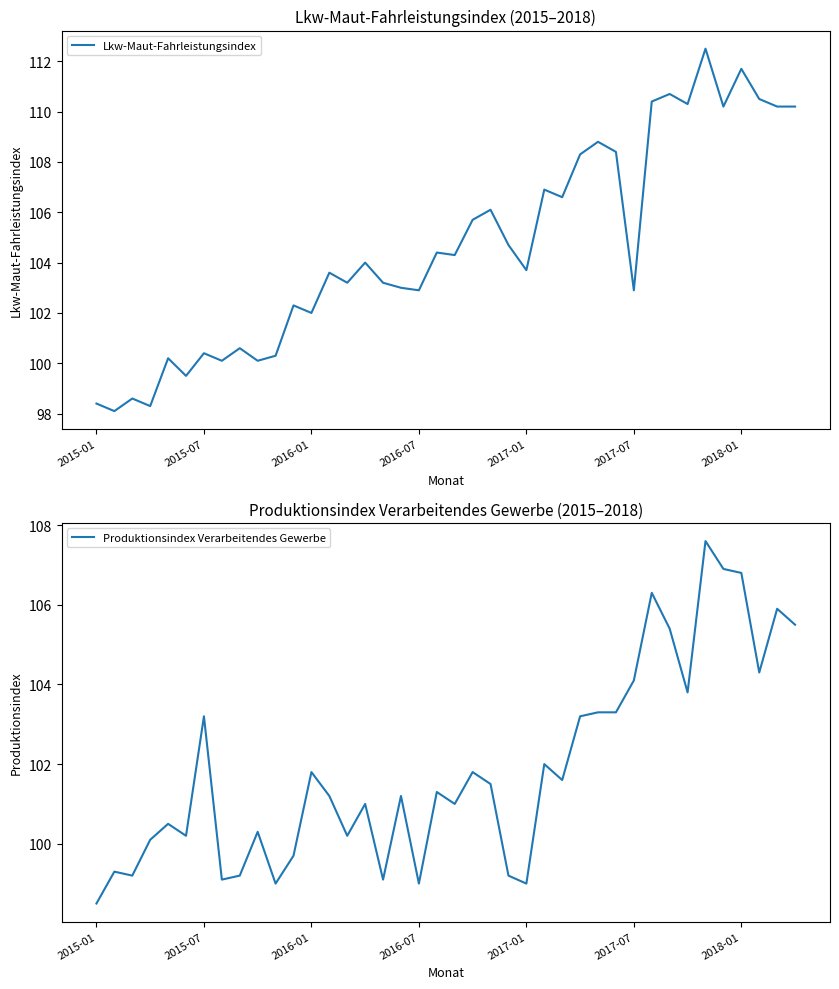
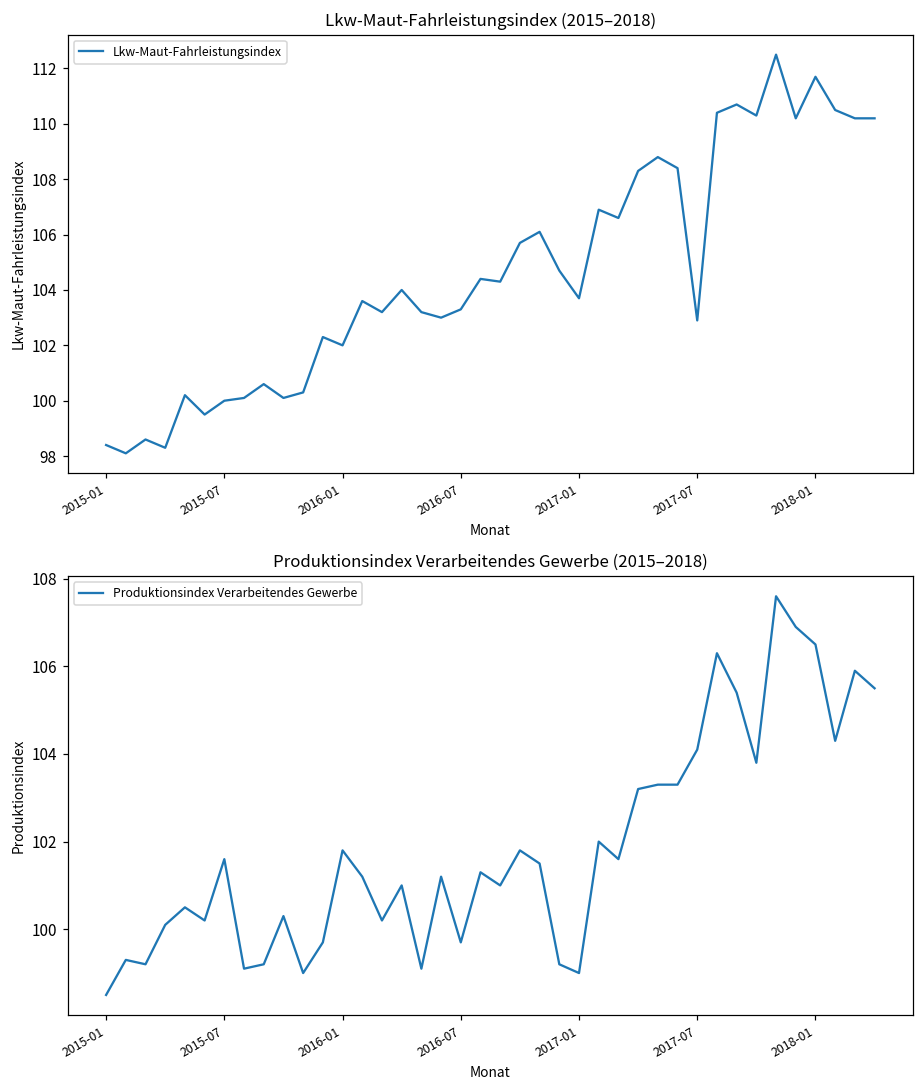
Lkw-Maut-Fahrleistungsindex (2015–2018), 2015-07: 100.4 -> 100.0
Lkw-Maut-Fahrleistungsindex (2015–2018), 2016-07: 102.9 -> 103.3
Produktionsindex Verarbeitendes Gewerbe (2015–2018), 2015-07: 103.2 -> 101.6
Produktionsindex Verarbeitendes Gewerbe (2015–2018), 2016-07: 99.0 -> 99.7
Produktionsindex Verarbeitendes Gewerbe (2015–2018), 2018-01: 106.8 -> 106.5
